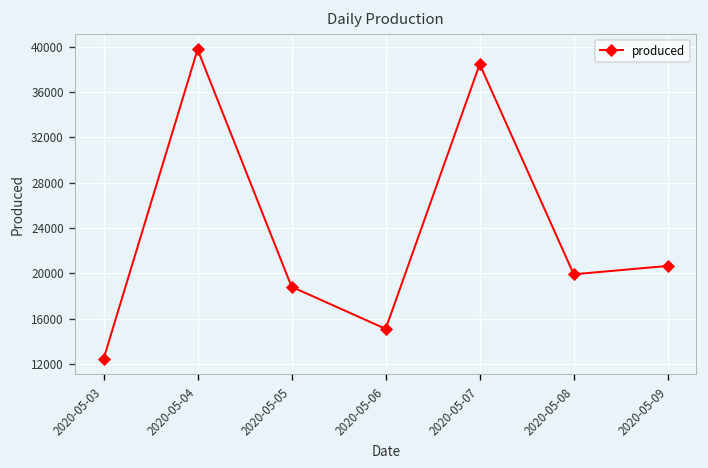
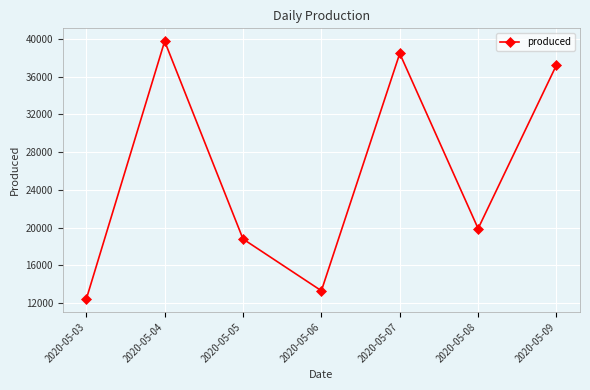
2020-05-06: 15000 -> 13000
2020-05-09: 21000 -> 37000
